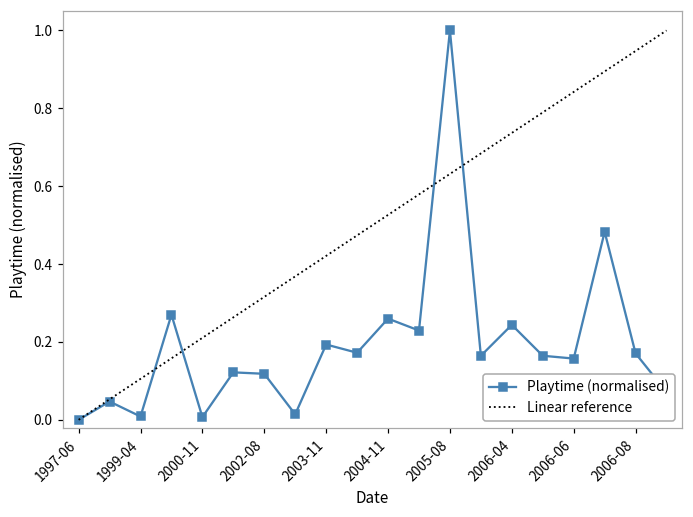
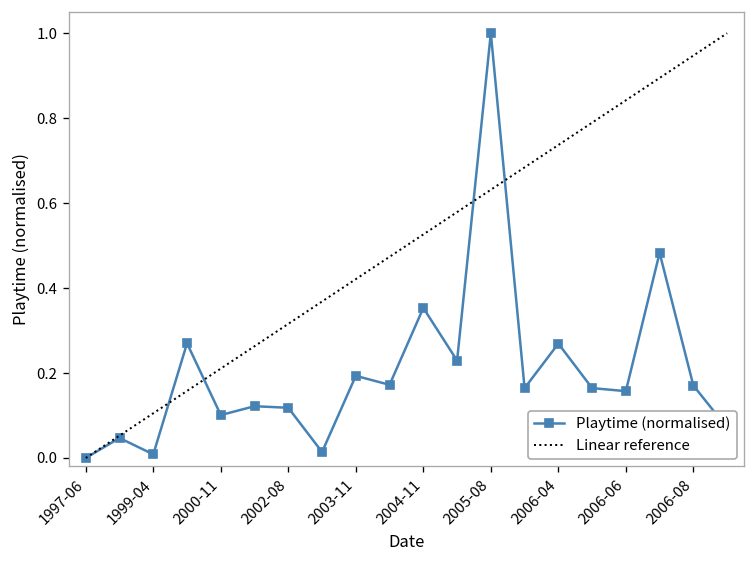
Playtime (normalised), 2000-11: 0.01 -> 0.10
Playtime (normalised), 2004-11: 0.26 -> 0.35
Playtime (normalised), 2006-04: 0.24 -> 0.27
